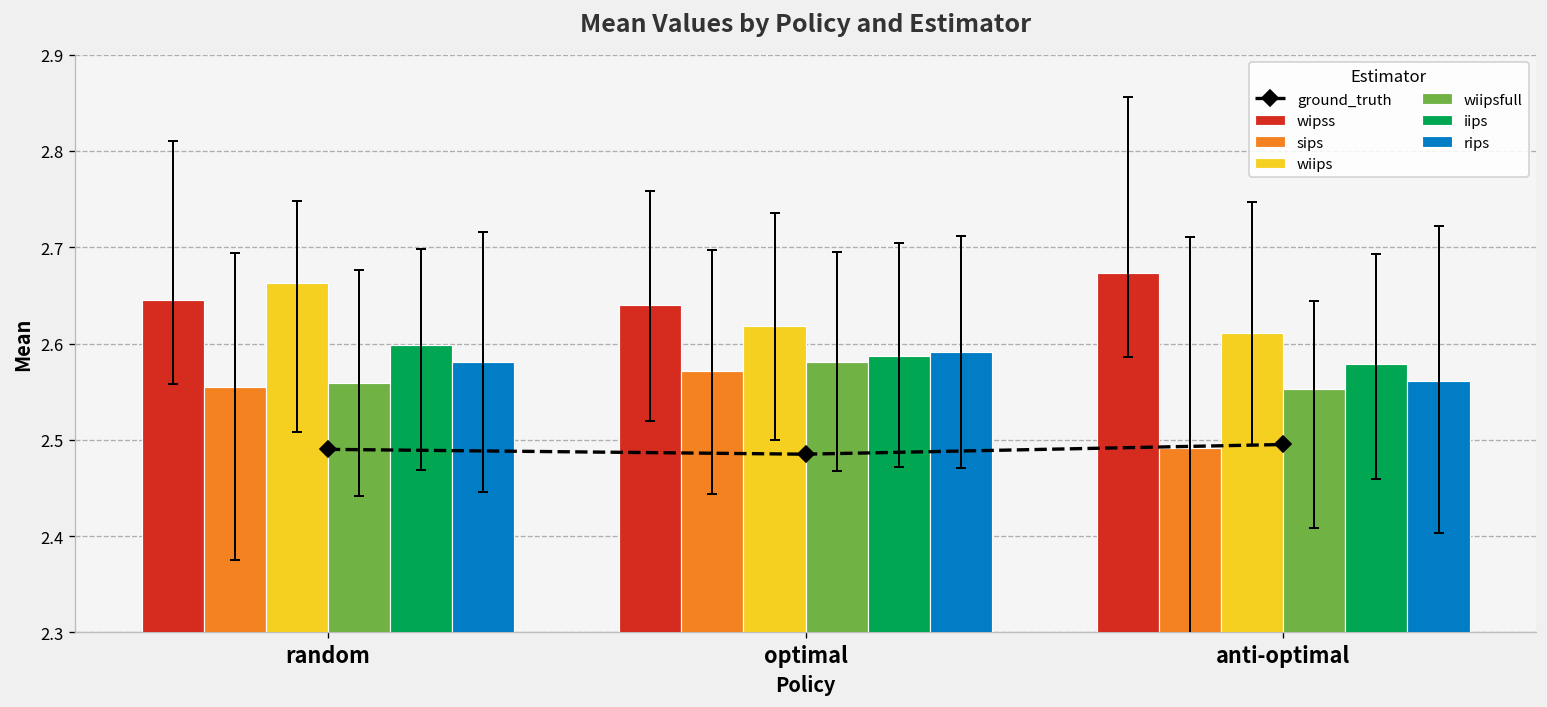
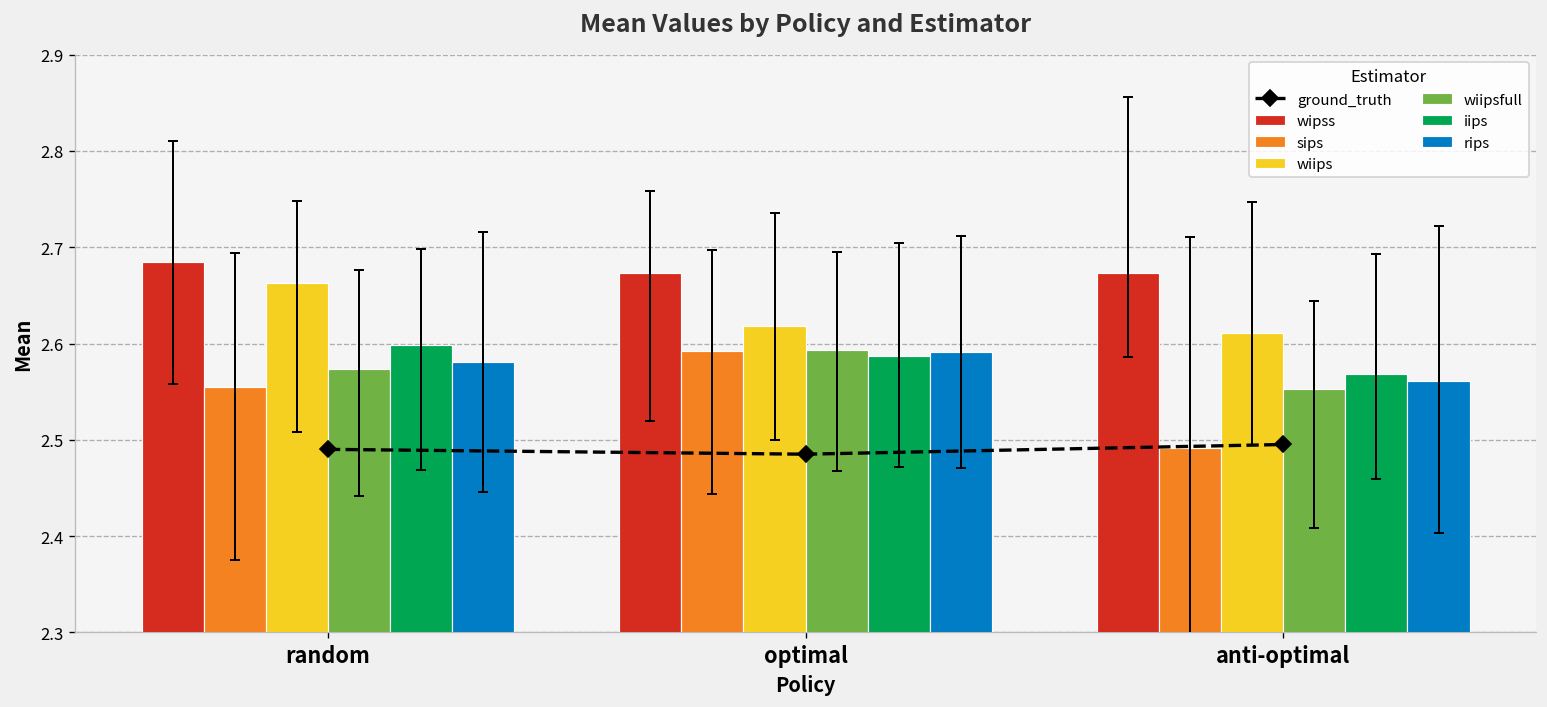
wipss, random: 2.65 -> 2.68
wiipsfull, random: 2.56 -> 2.57
wipss, optimal: 2.64 -> 2.67
sips, optimal: 2.57 -> 2.59
wiipsfull, optimal: 2.58 -> 2.59
iips, anti-optimal: 2.58 -> 2.57
